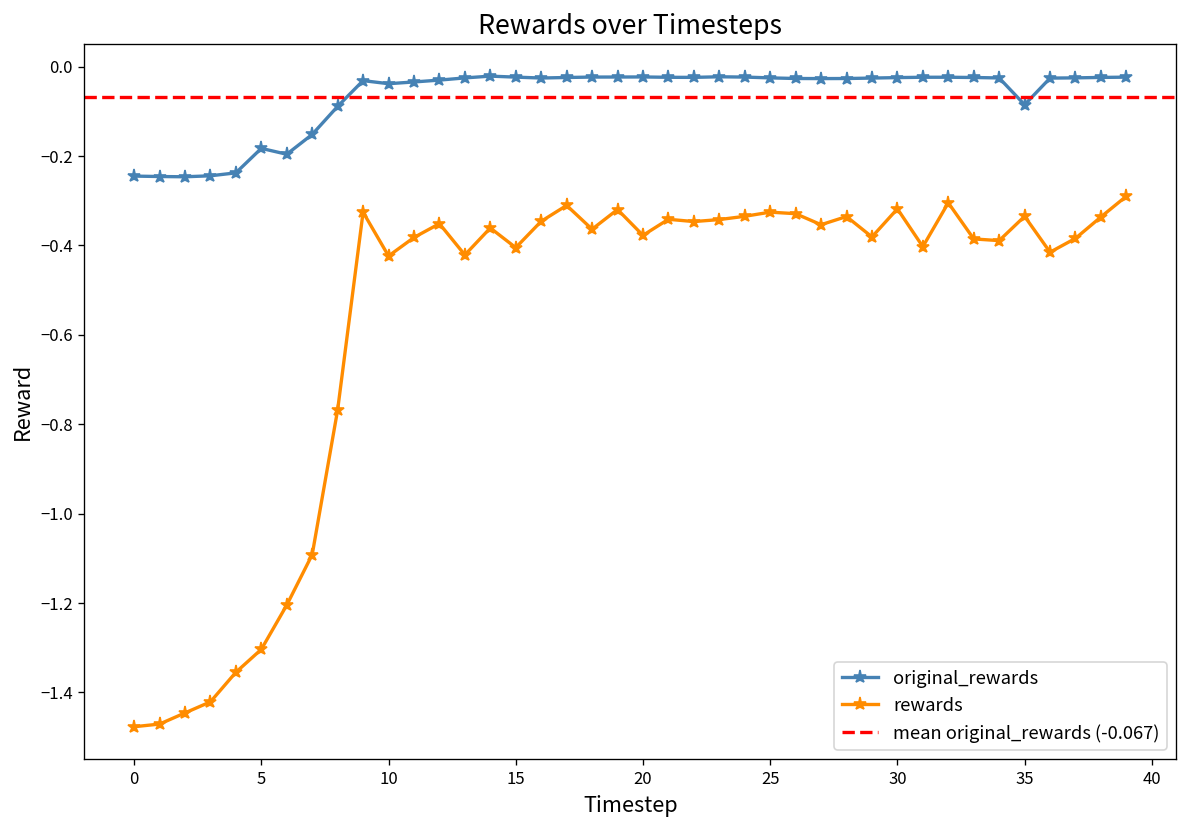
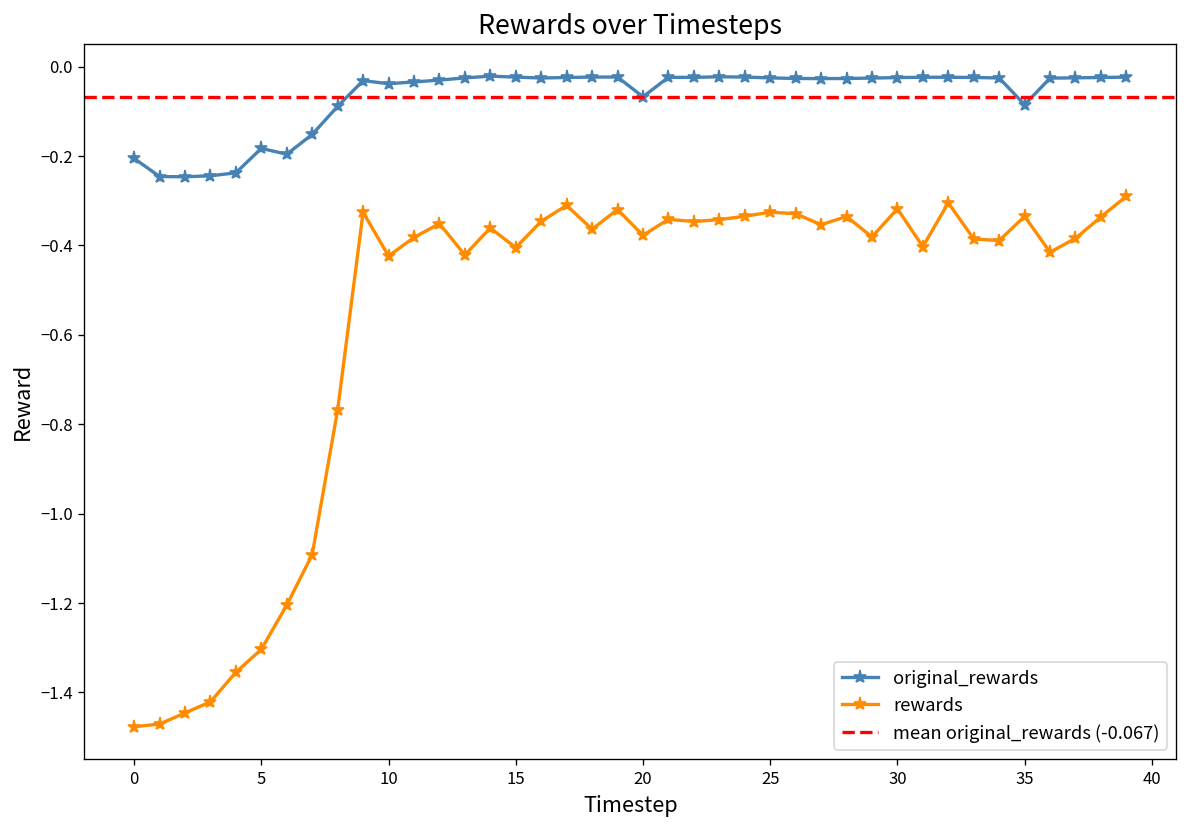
original_rewards, 0: -0.24 -> -0.21
original_rewards, 20: -0.02 -> -0.07
